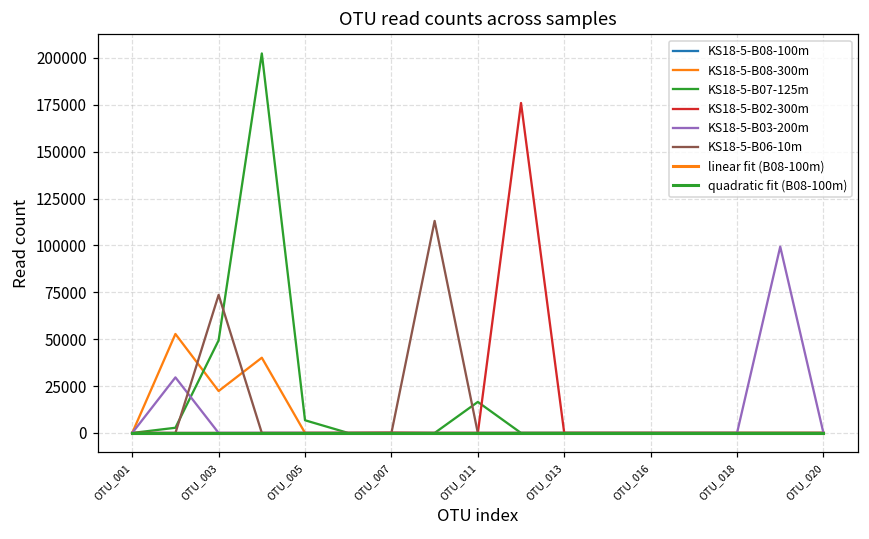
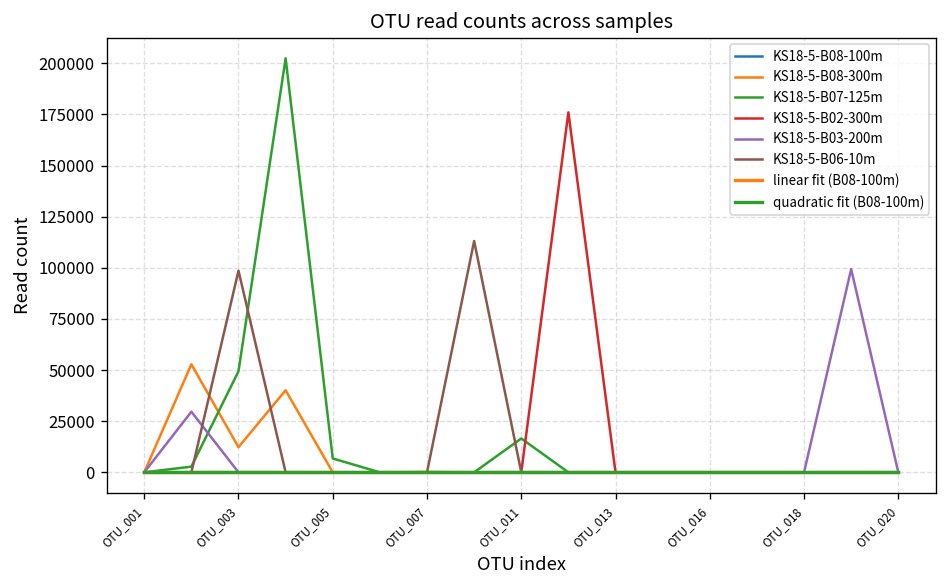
KS18-5-B08-300m, OTU_003: 22000 -> 12000
KS18-5-B06-10m, OTU_003: 74000 -> 99000
